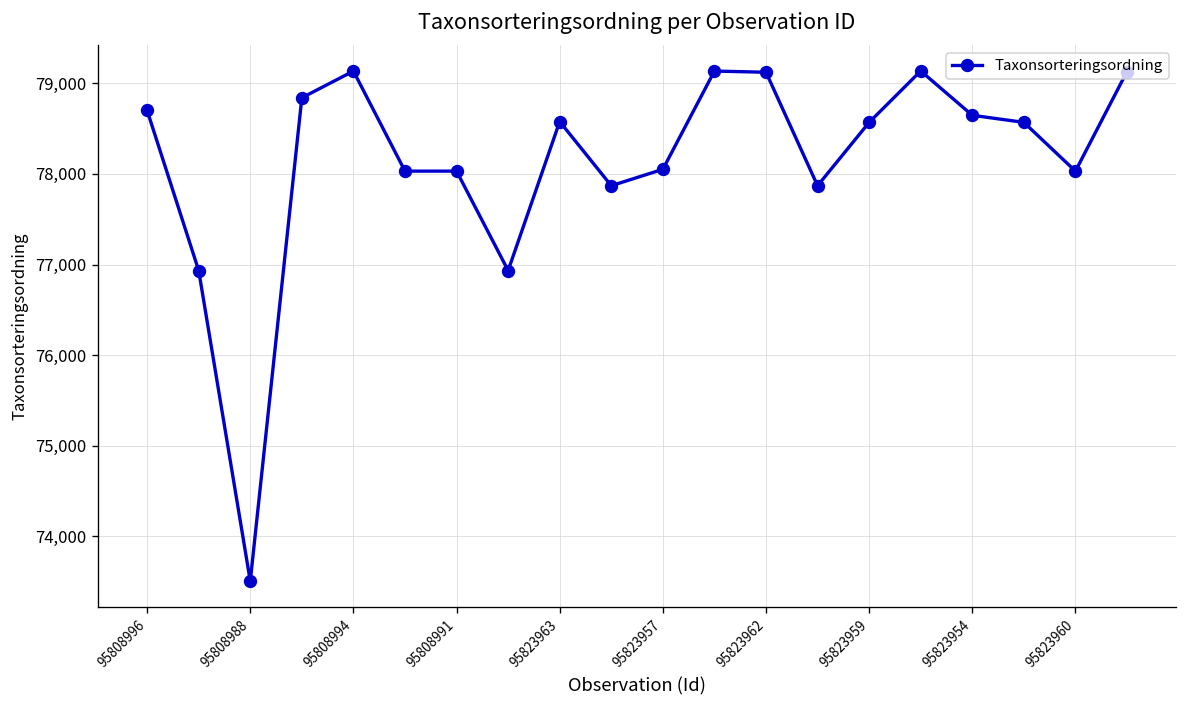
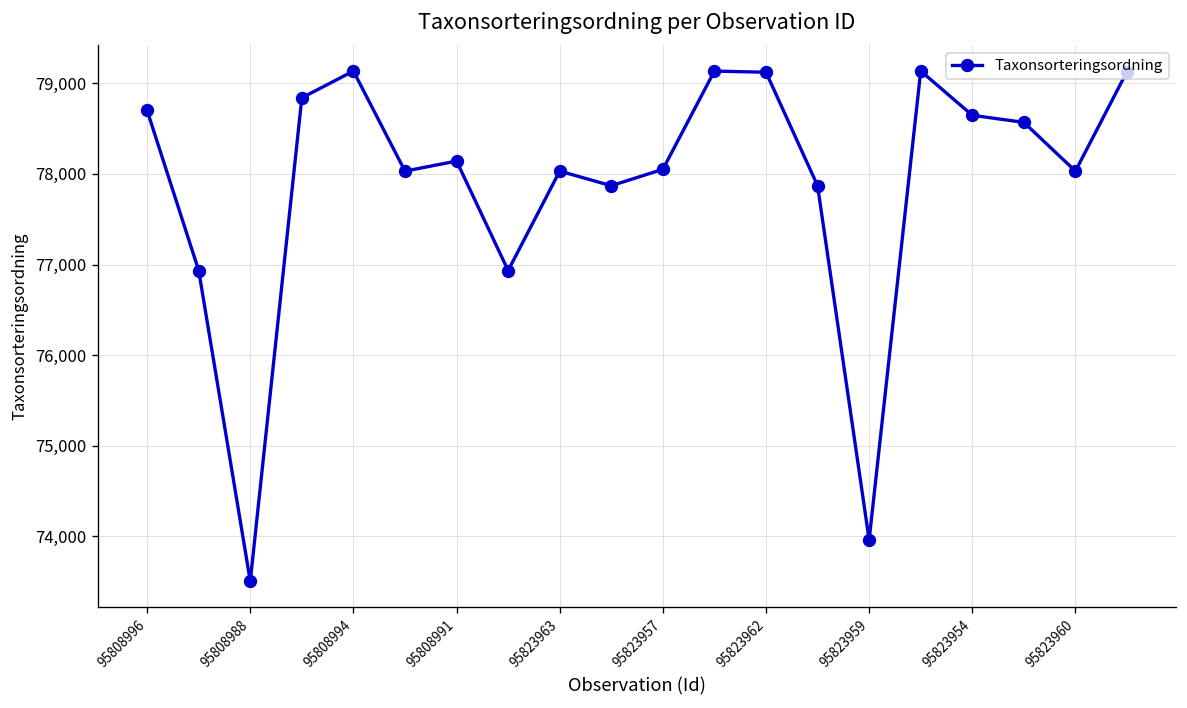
95808991: 78,000 -> 78,100
95823963: 78,600 -> 78,000
95823959: 78,600 -> 74,000
